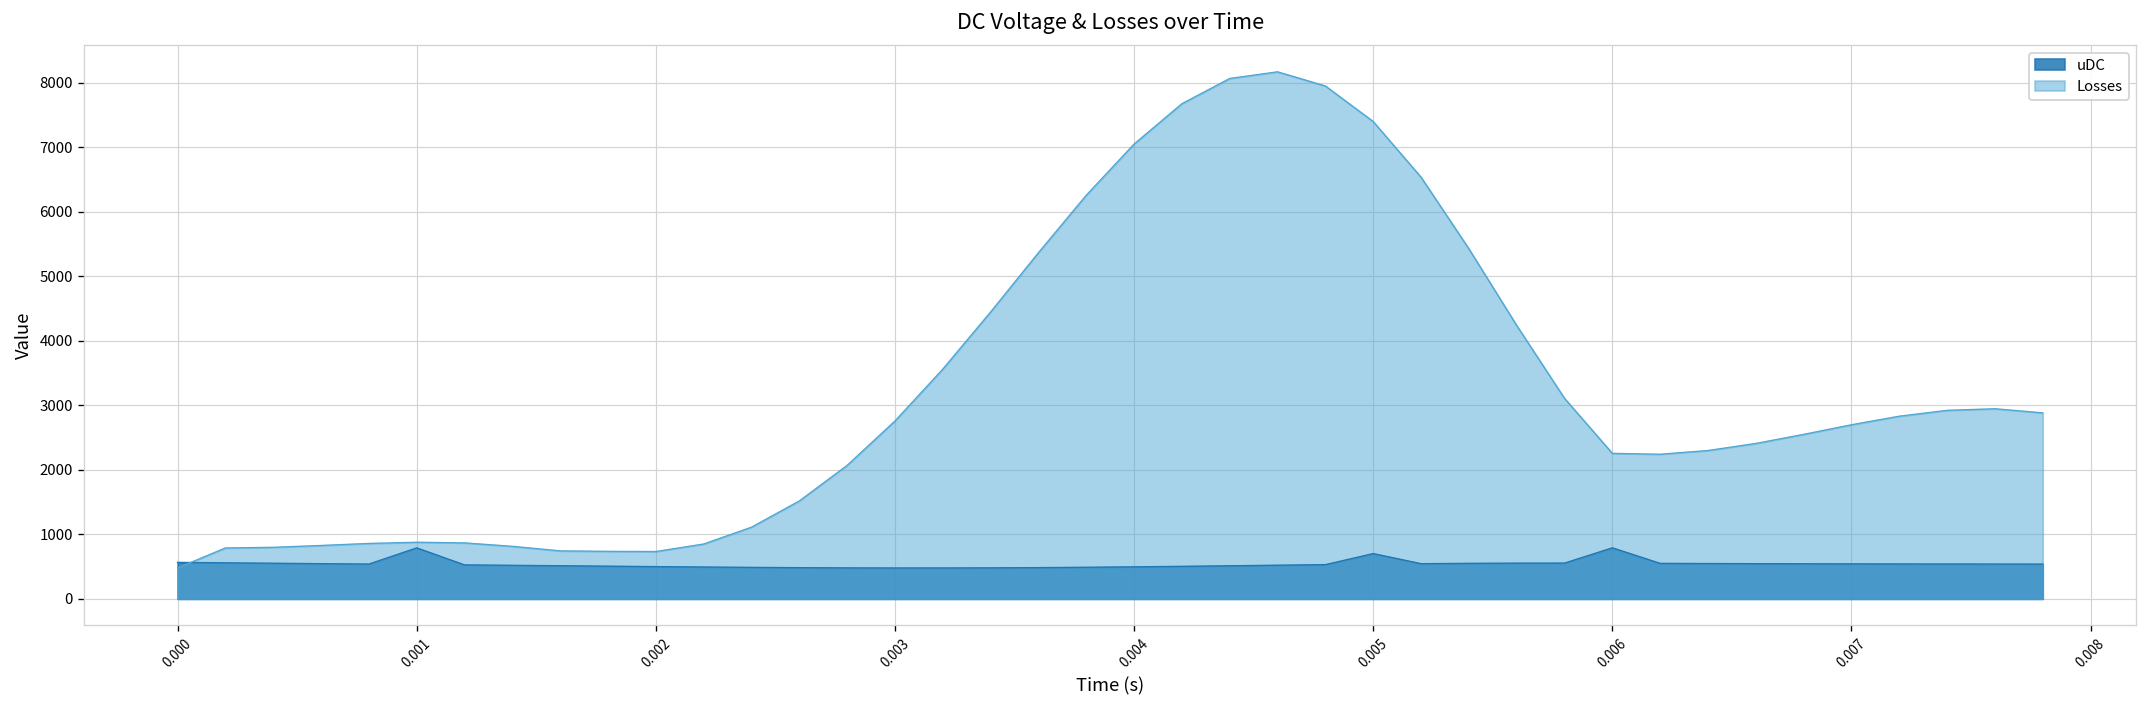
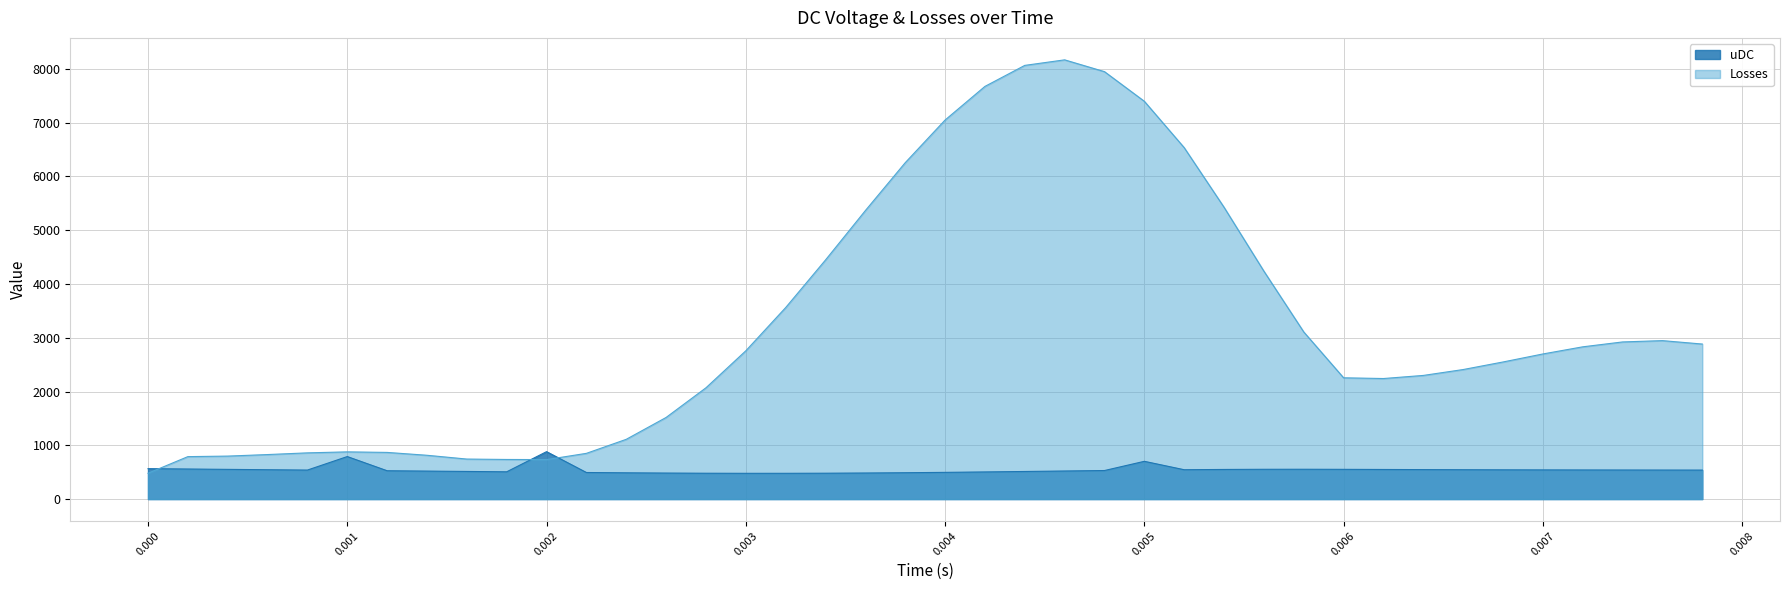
uDC, 0.002: 500 -> 900
uDC, 0.006: 800 -> 600
